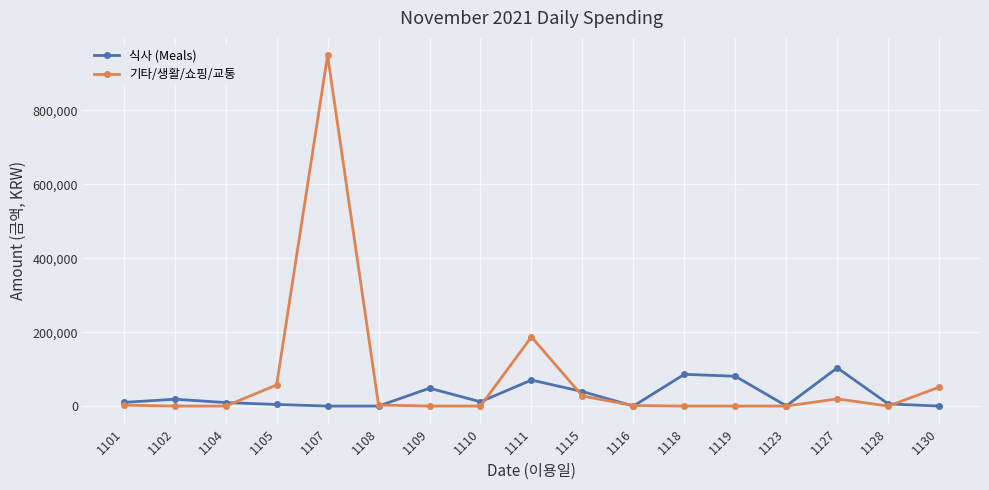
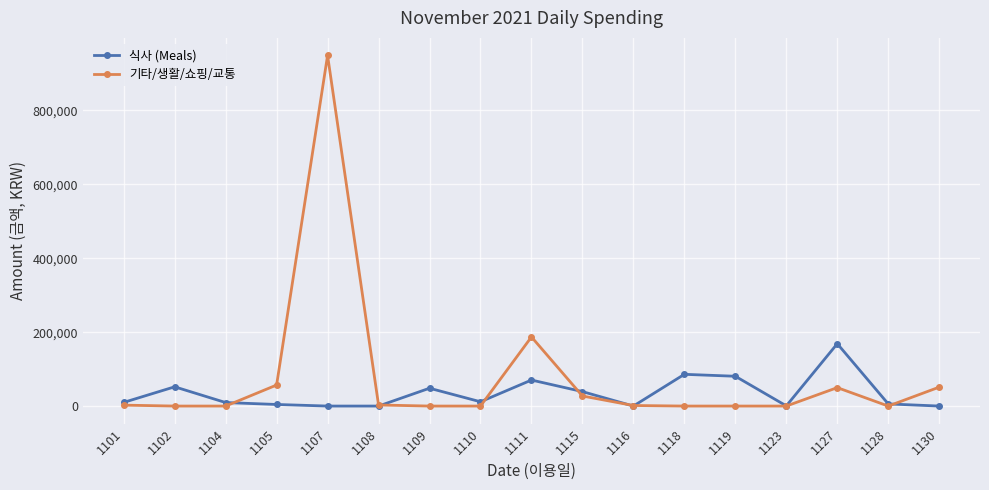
식사 (Meals), 1102: 20,000 -> 50,000
식사 (Meals), 1127: 100,000 -> 170,000
기타/생활/쇼핑/교통, 1127: 20,000 -> 50,000
